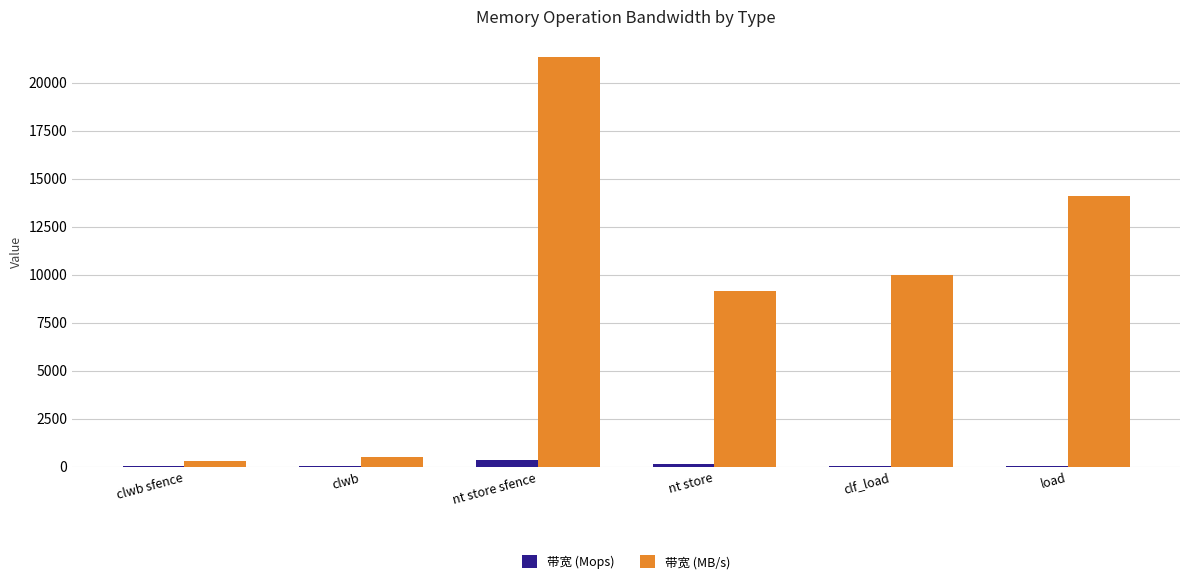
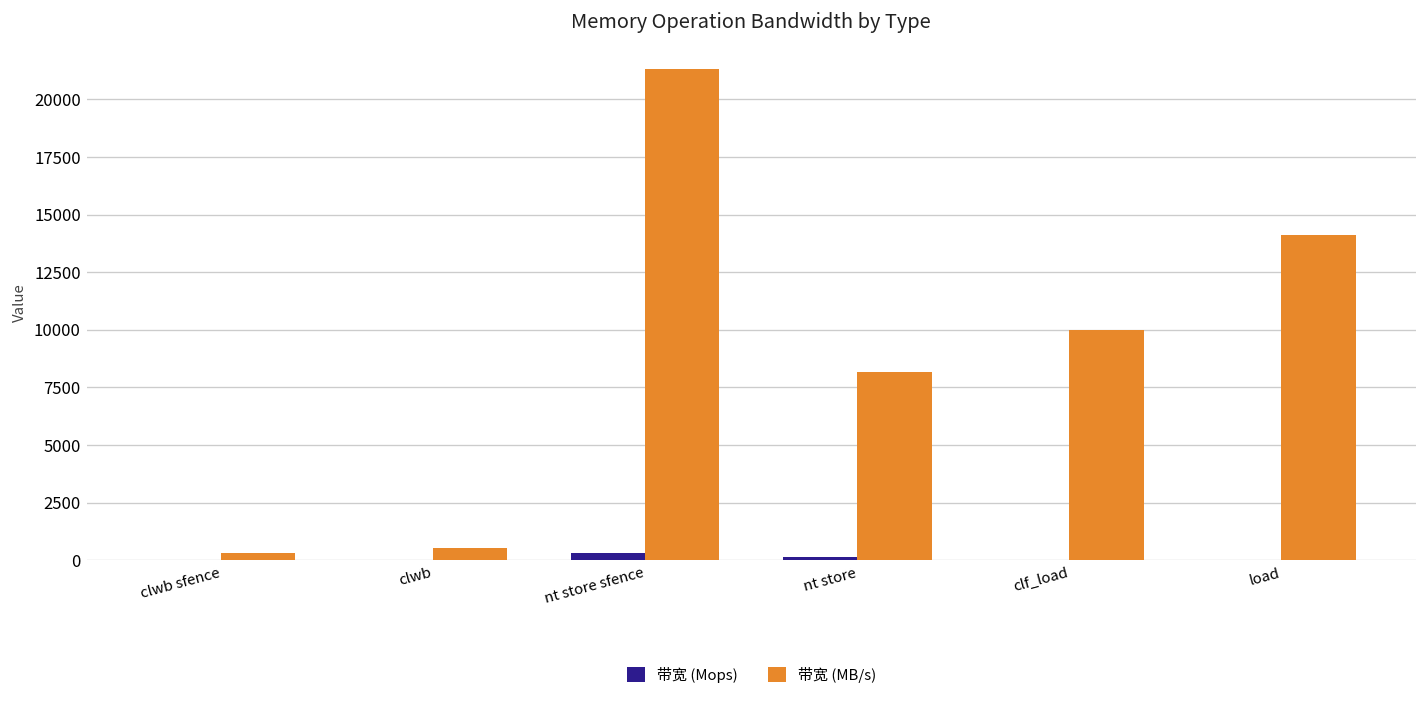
带宽 (MB/s), nt store: 9100 -> 8200
